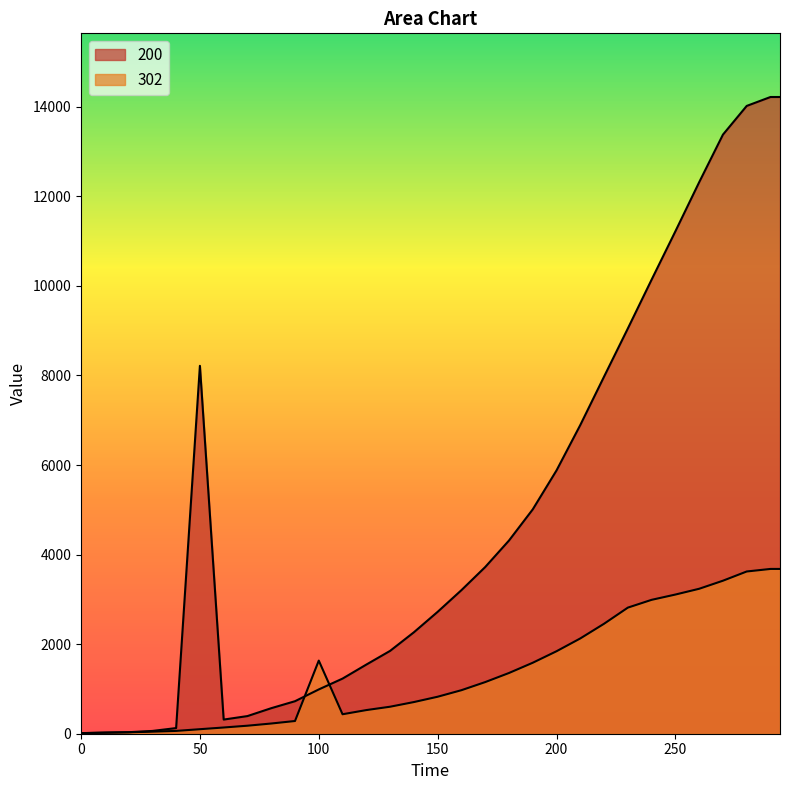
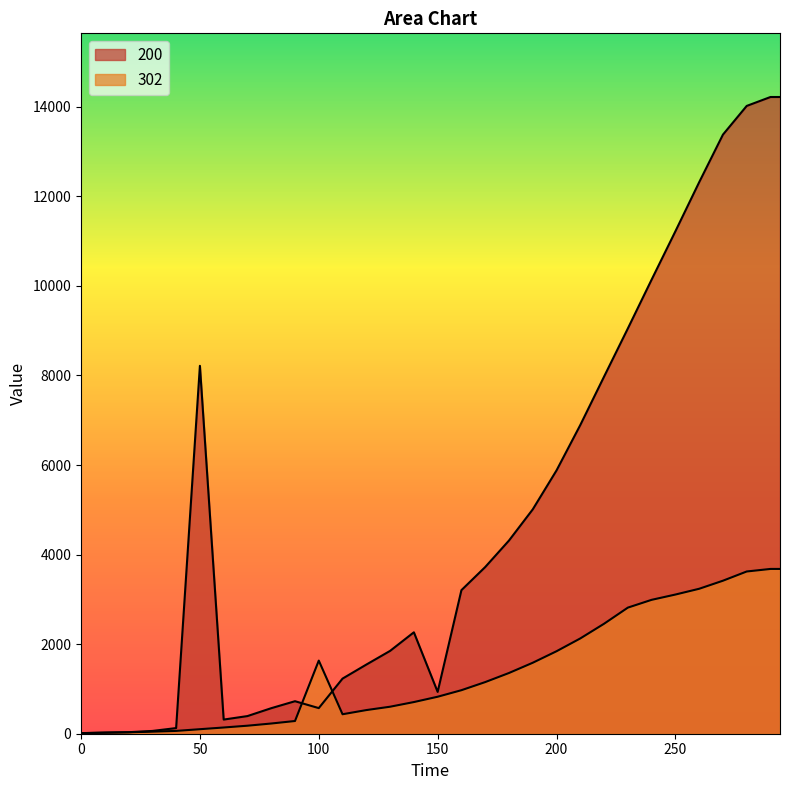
200, 100: 1000 -> 600
200, 150: 2700 -> 900
